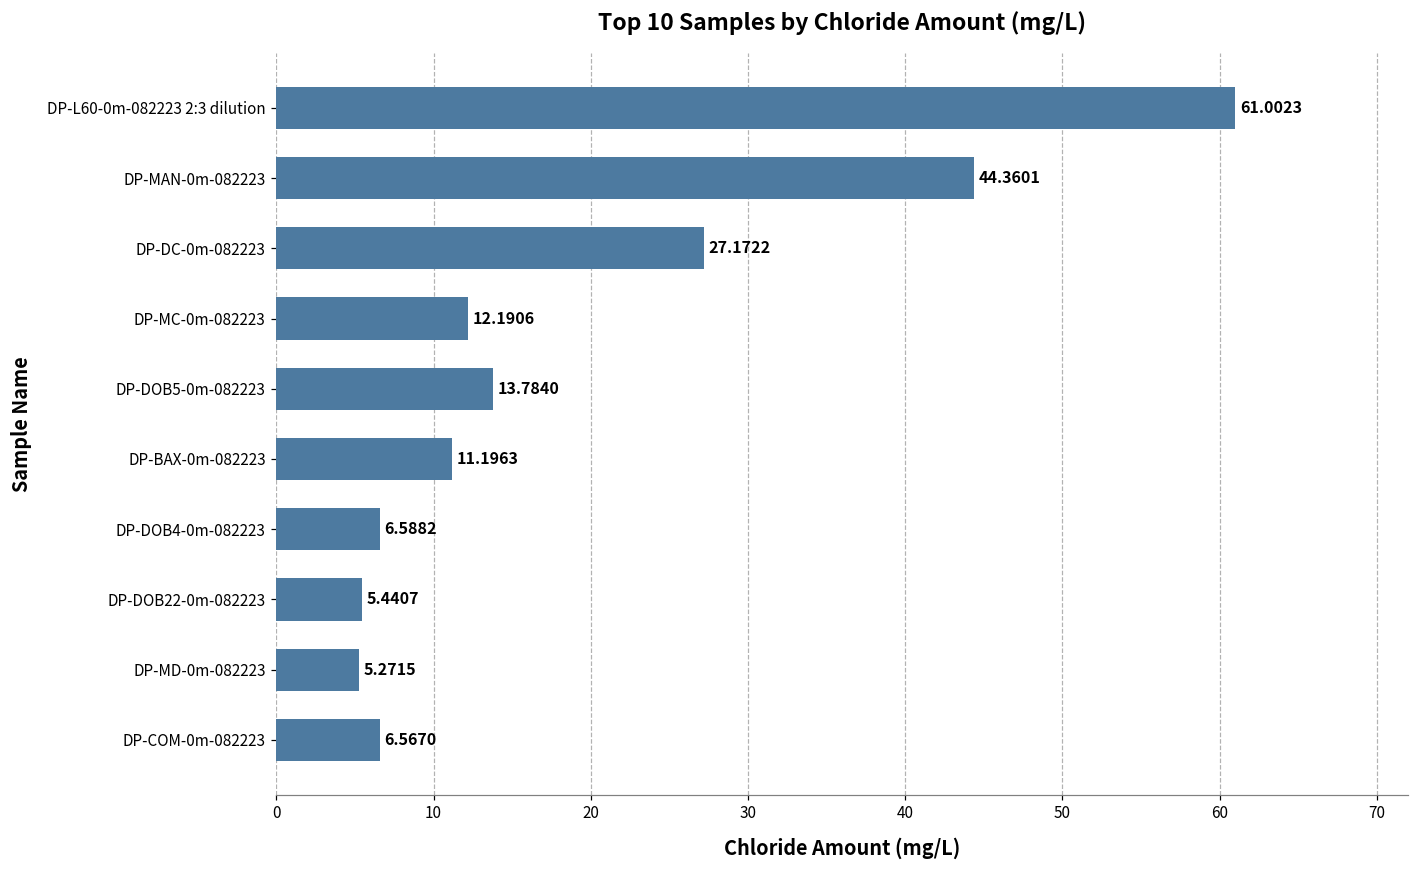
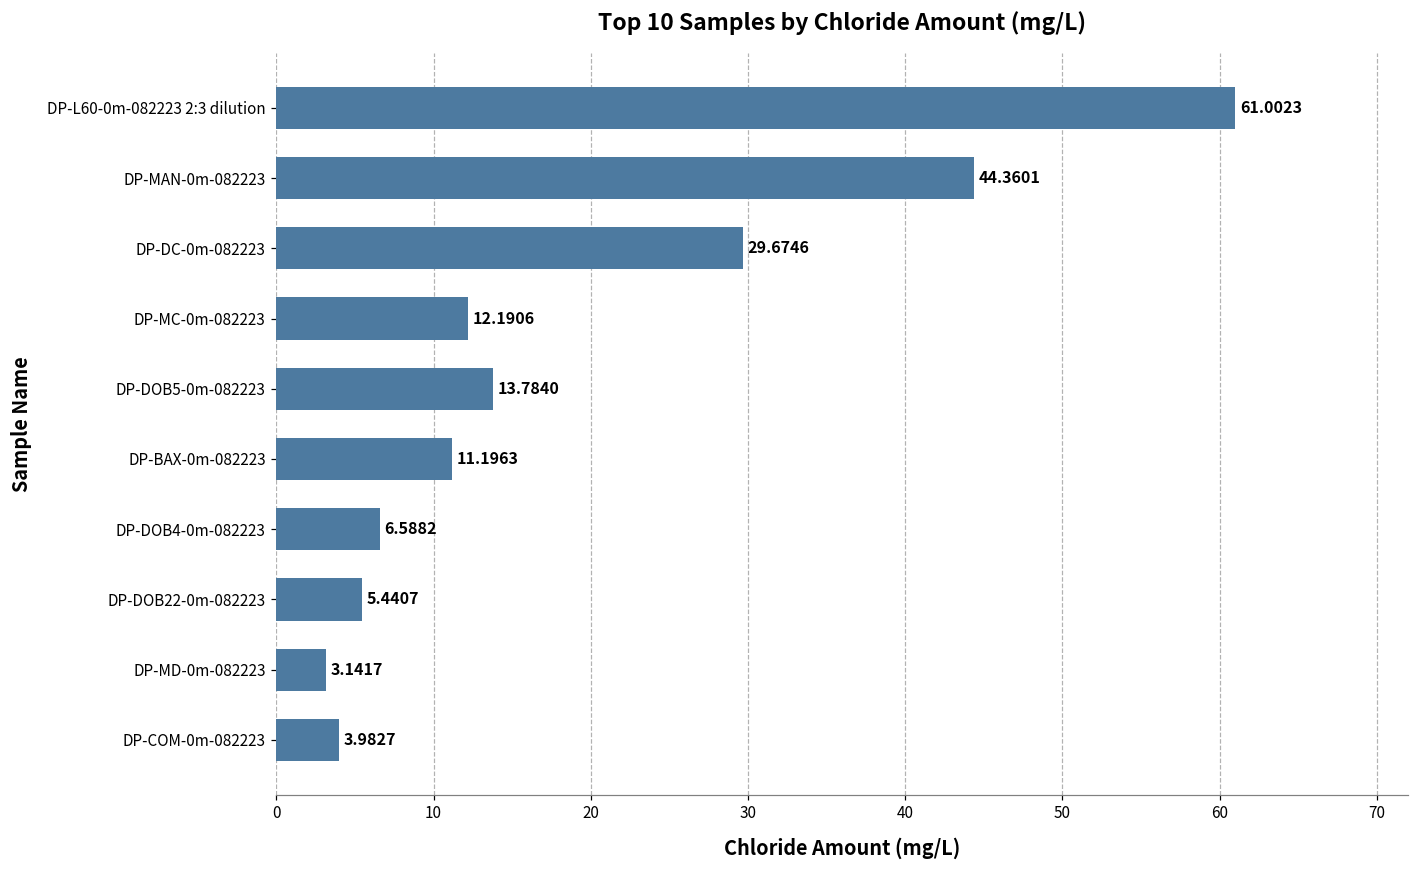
DP-DC-0m-082223: 27.1722 -> 29.6746
DP-MD-0m-082223: 5.2715 -> 3.1417
DP-COM-0m-082223: 6.5670 -> 3.9827
